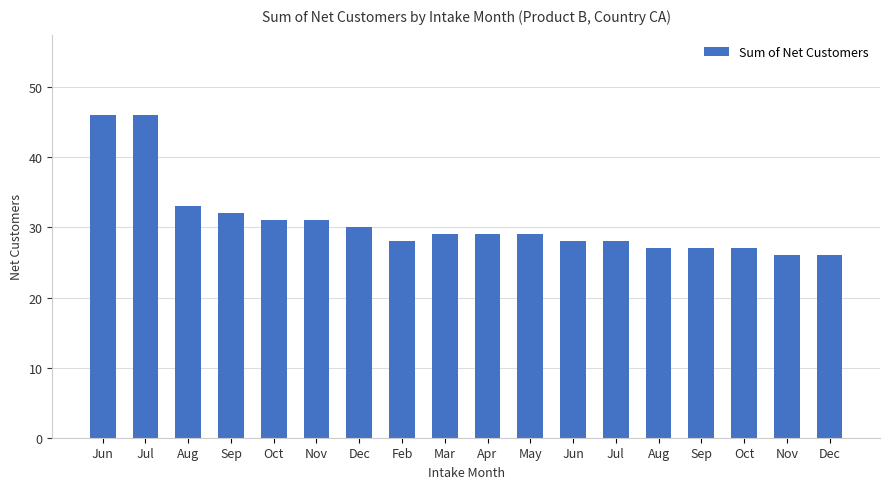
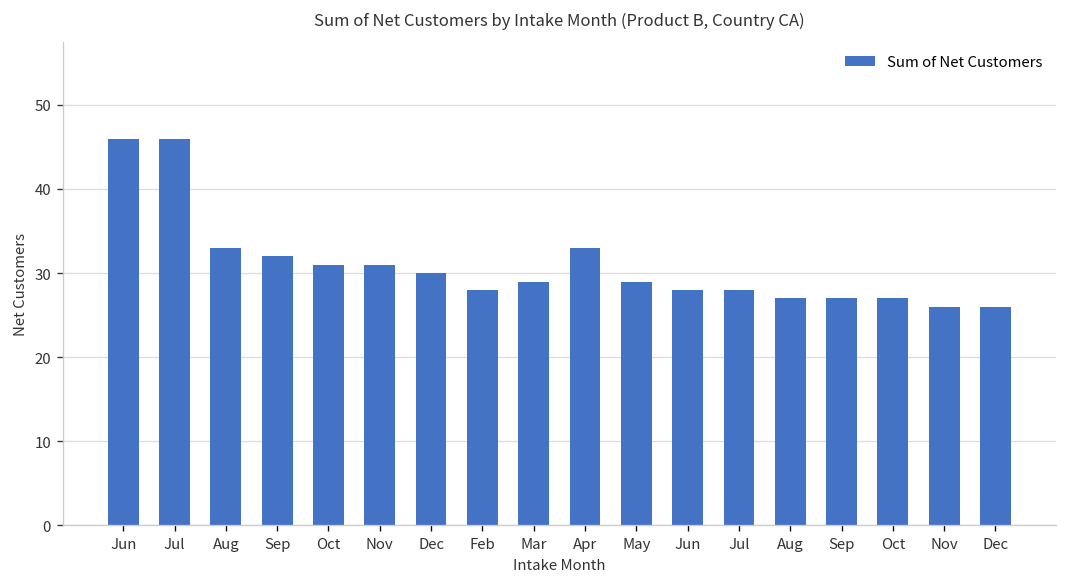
Apr: 29 -> 33
